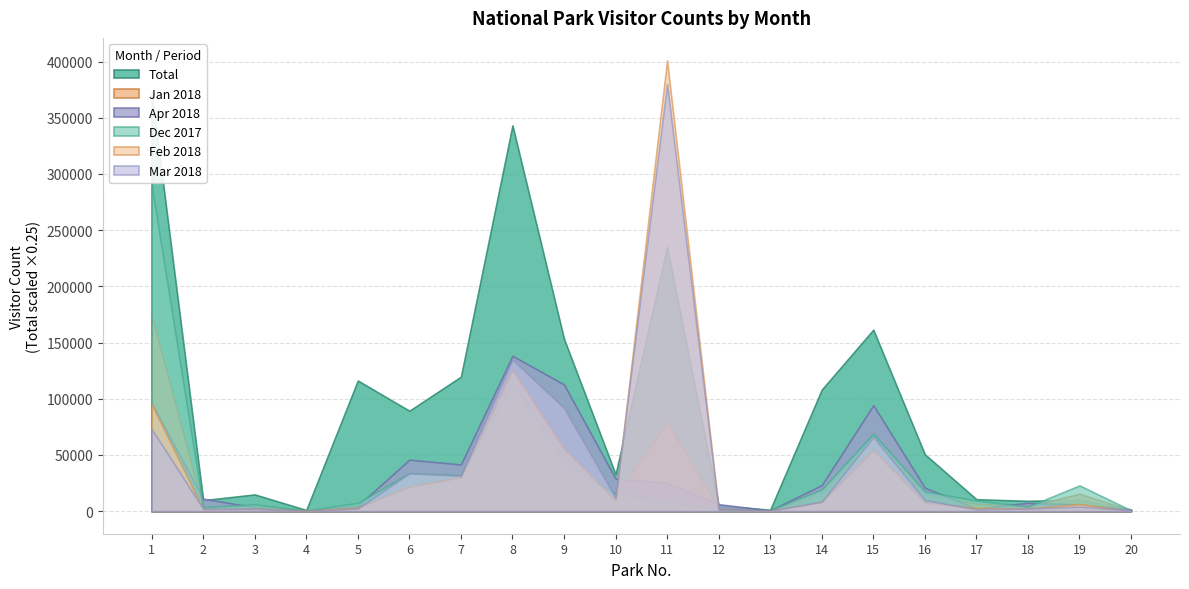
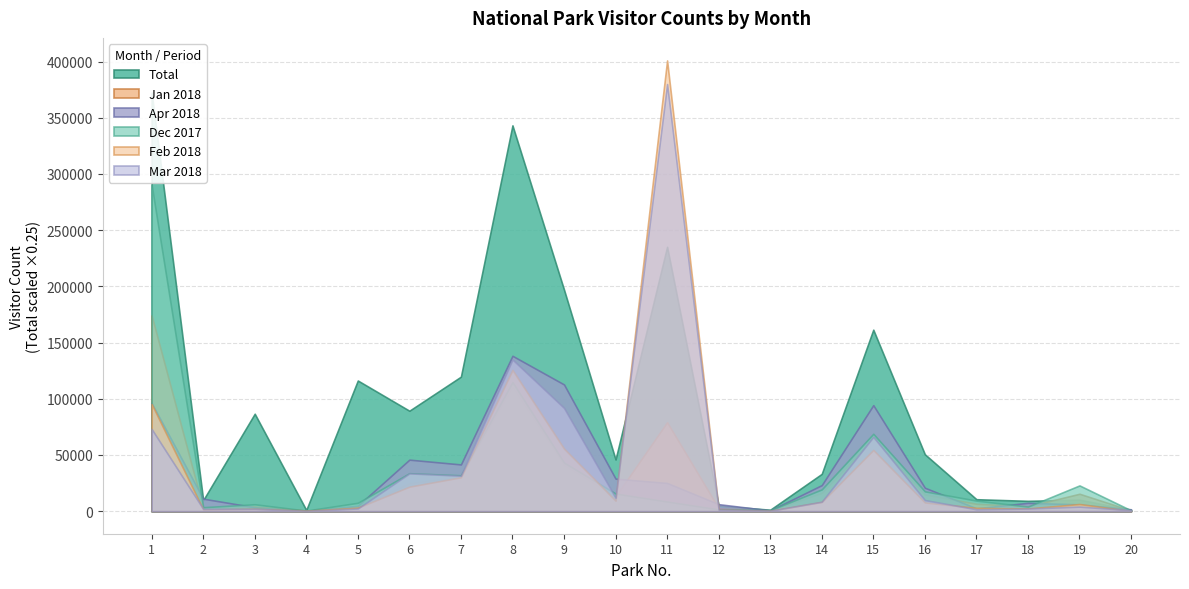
Total, 3: 15000 -> 87000
Total, 9: 153000 -> 197000
Total, 10: 33000 -> 46000
Total, 14: 108000 -> 33000
